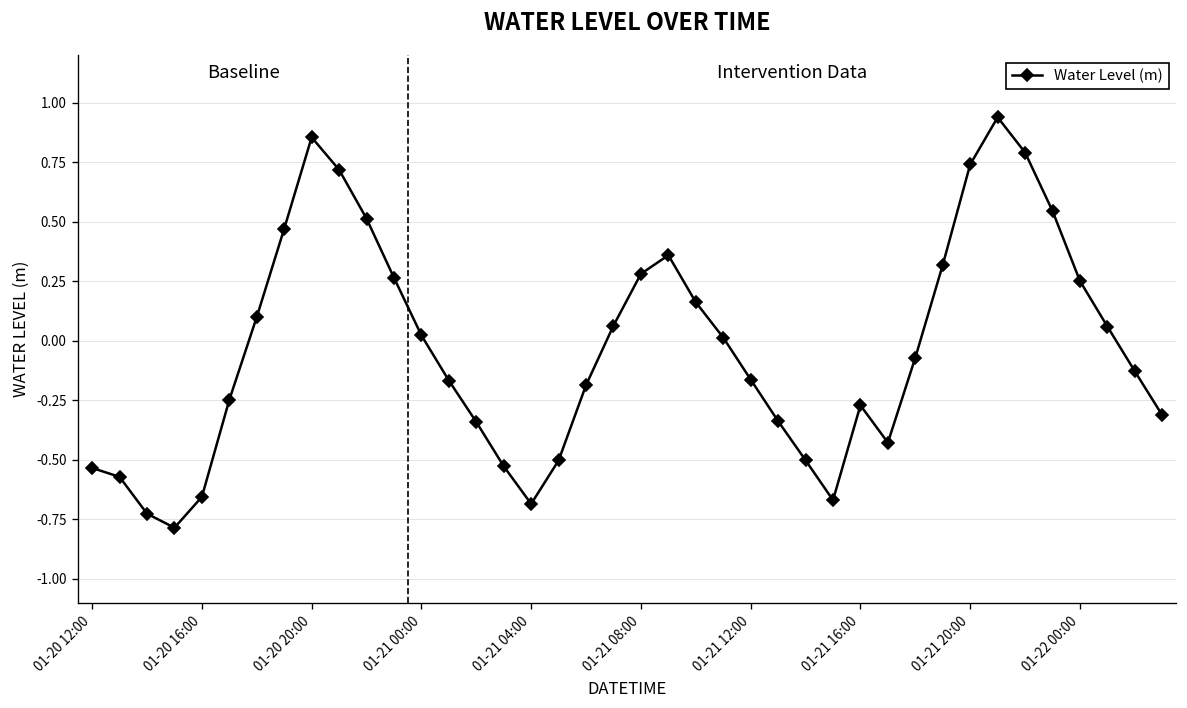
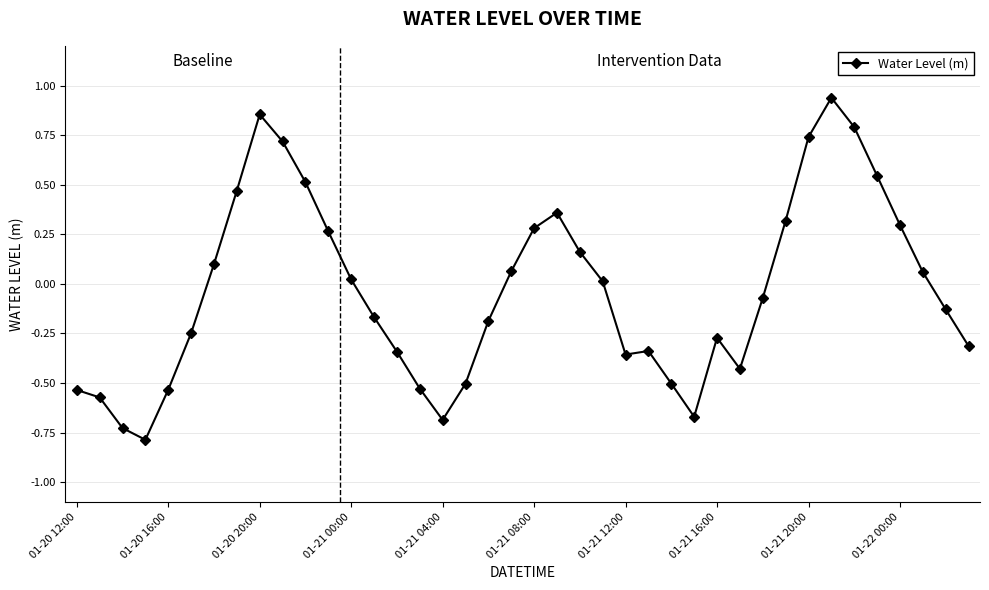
01-20 16:00: -0.66 -> -0.53
01-21 12:00: -0.16 -> -0.36
01-22 00:00: 0.25 -> 0.30
